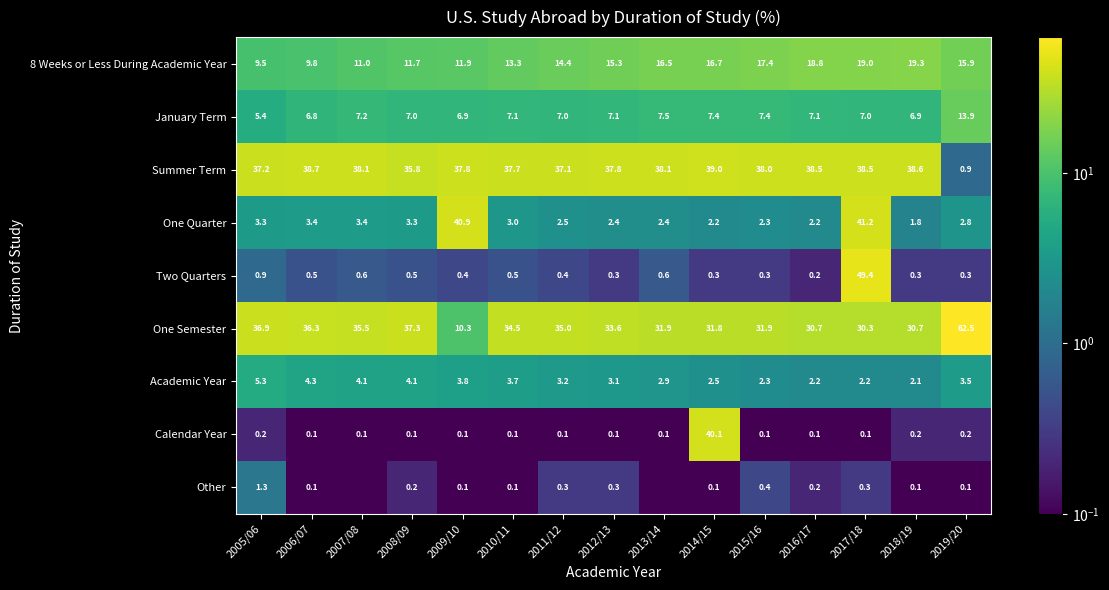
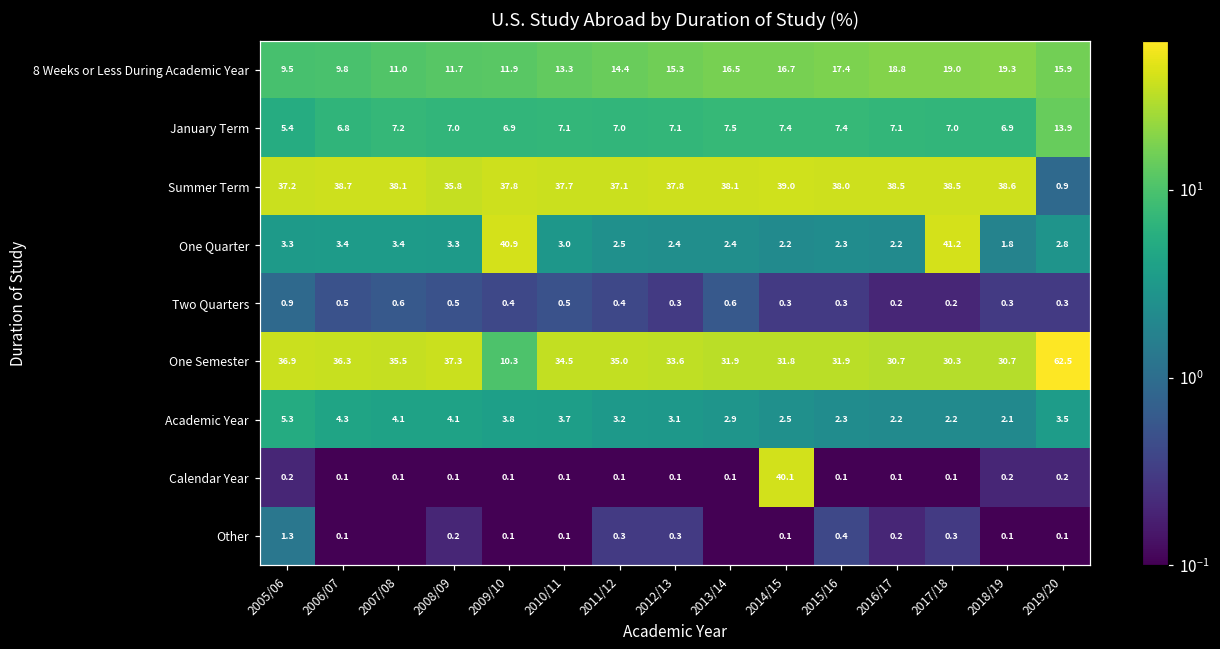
Two Quarters, 2017/18: 49.4 -> 0.2
